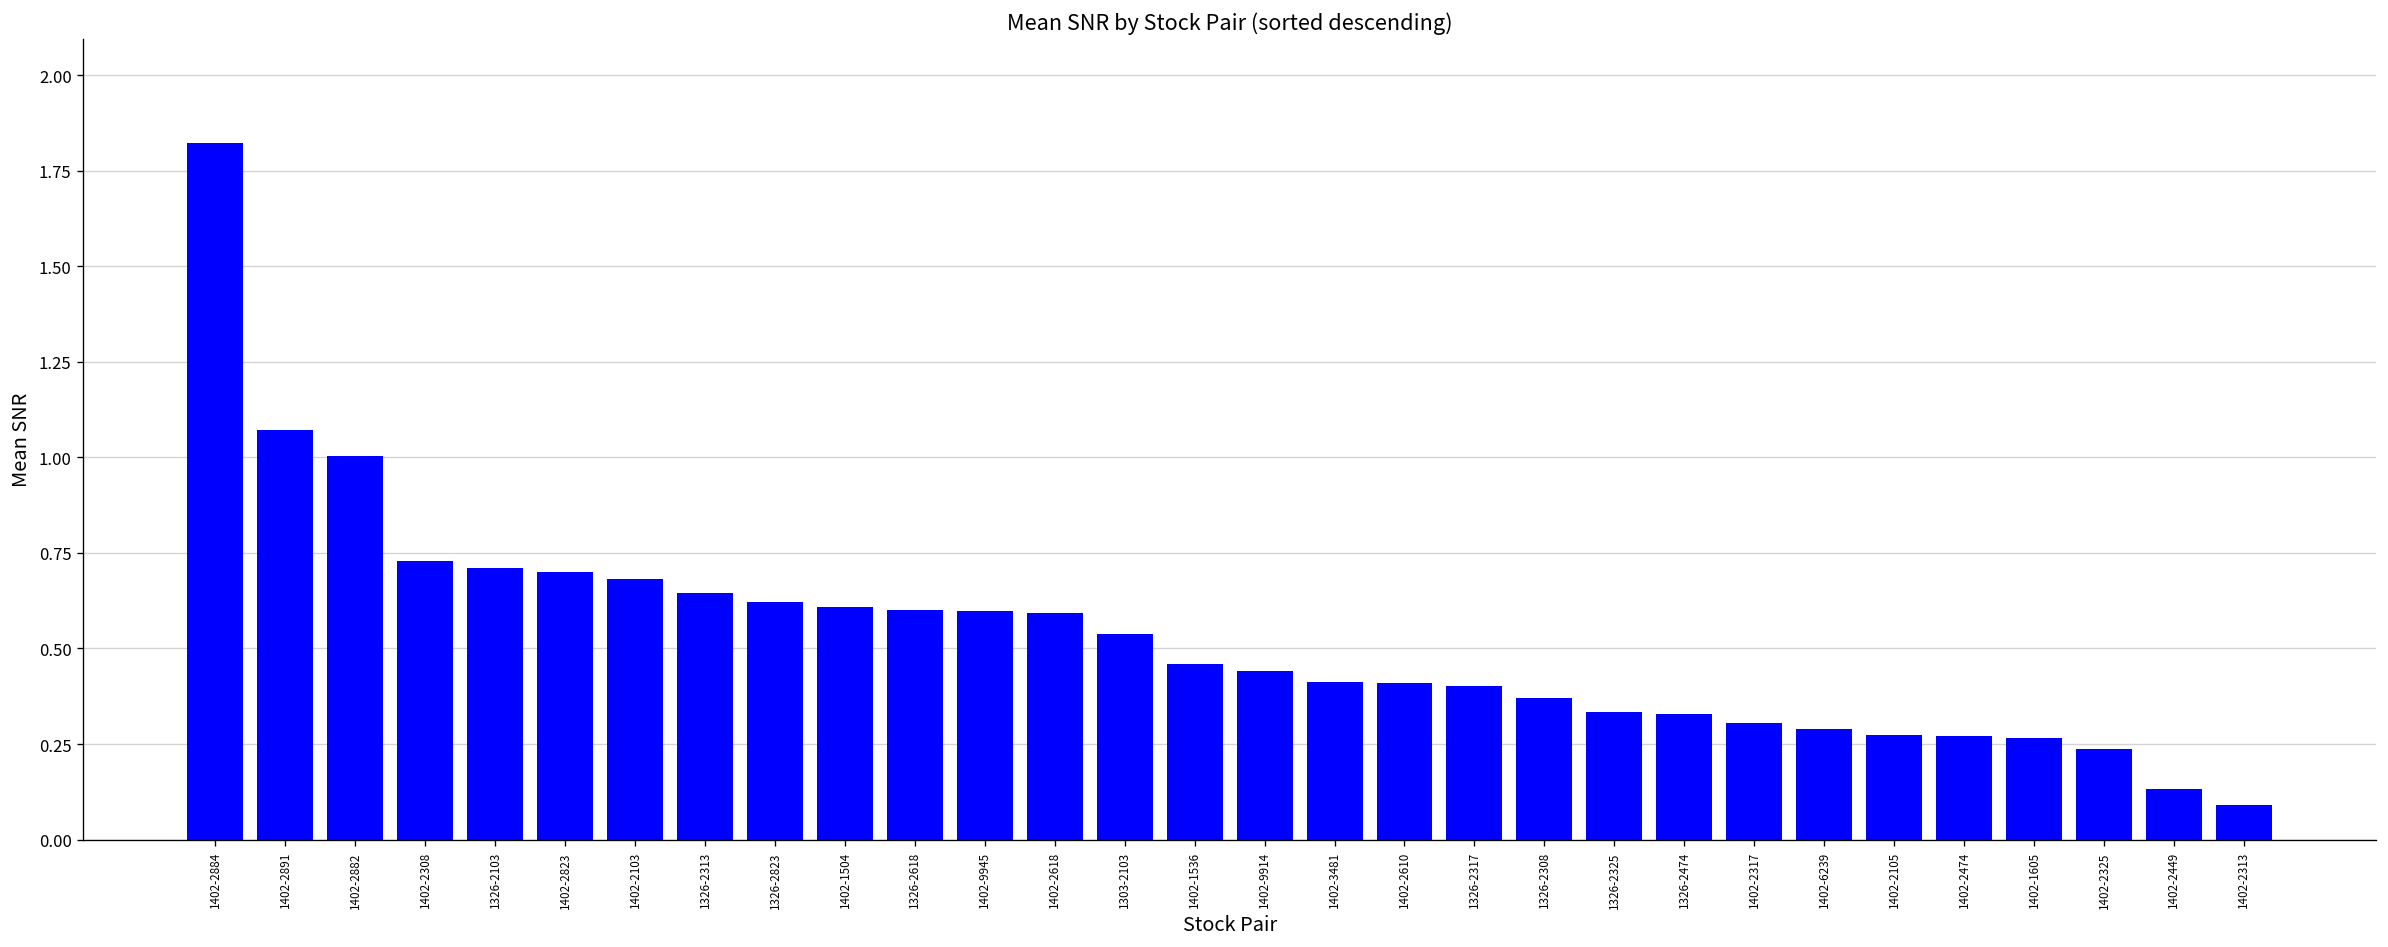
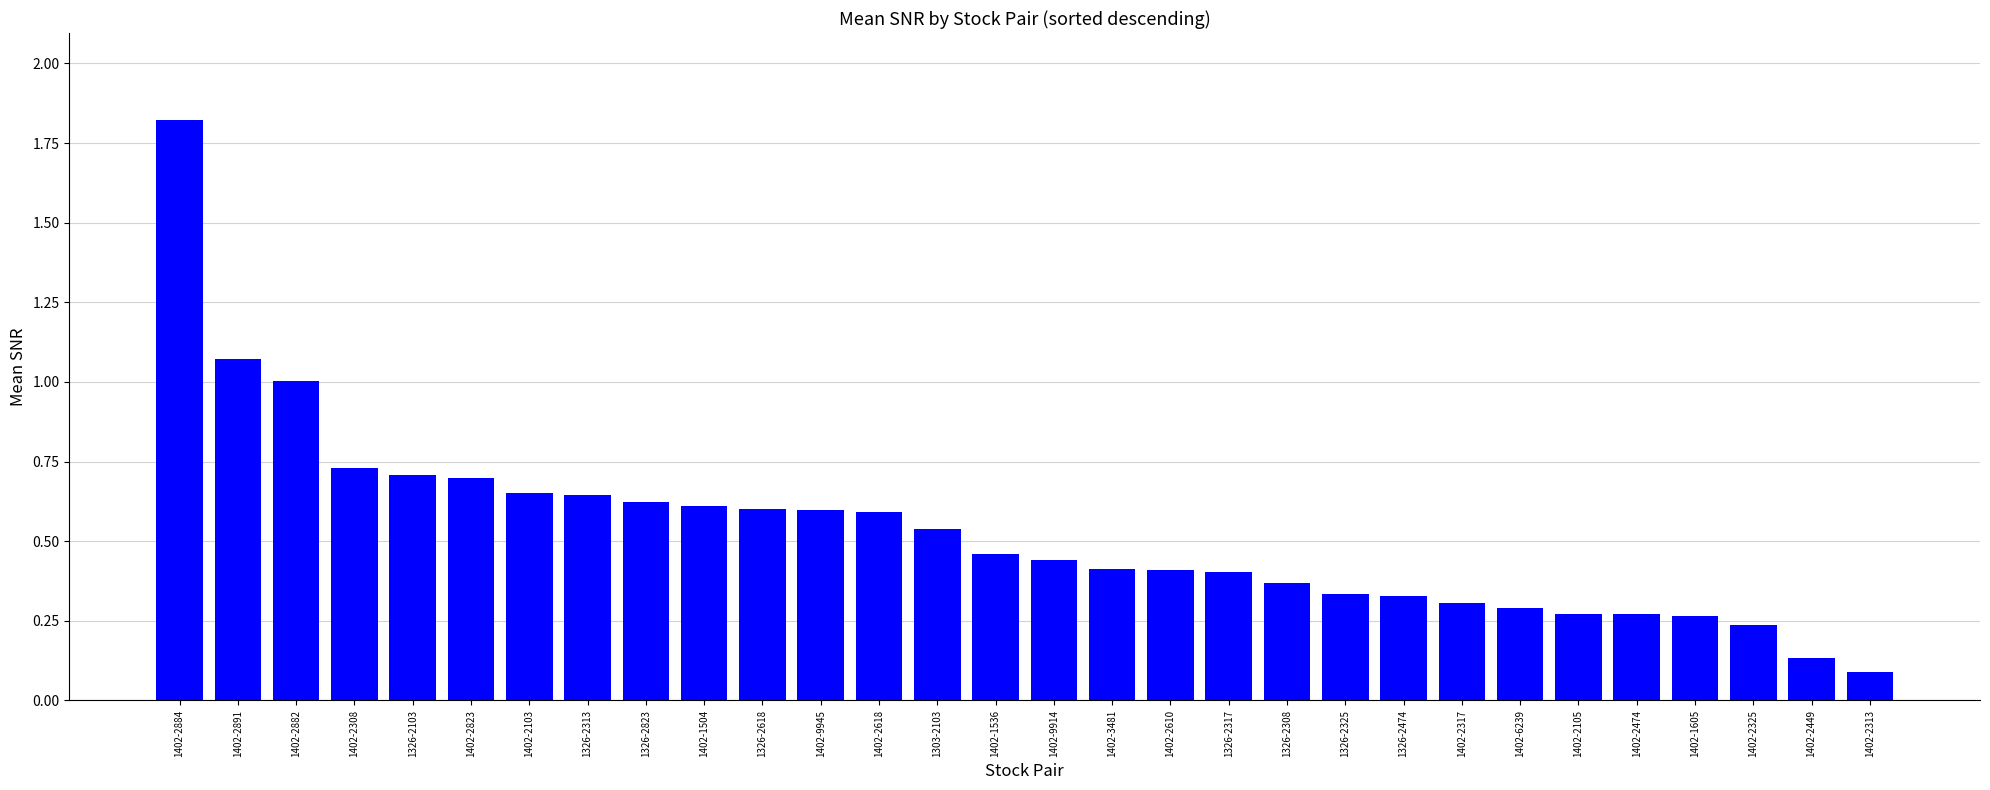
1402-2103: 0.68 -> 0.65
